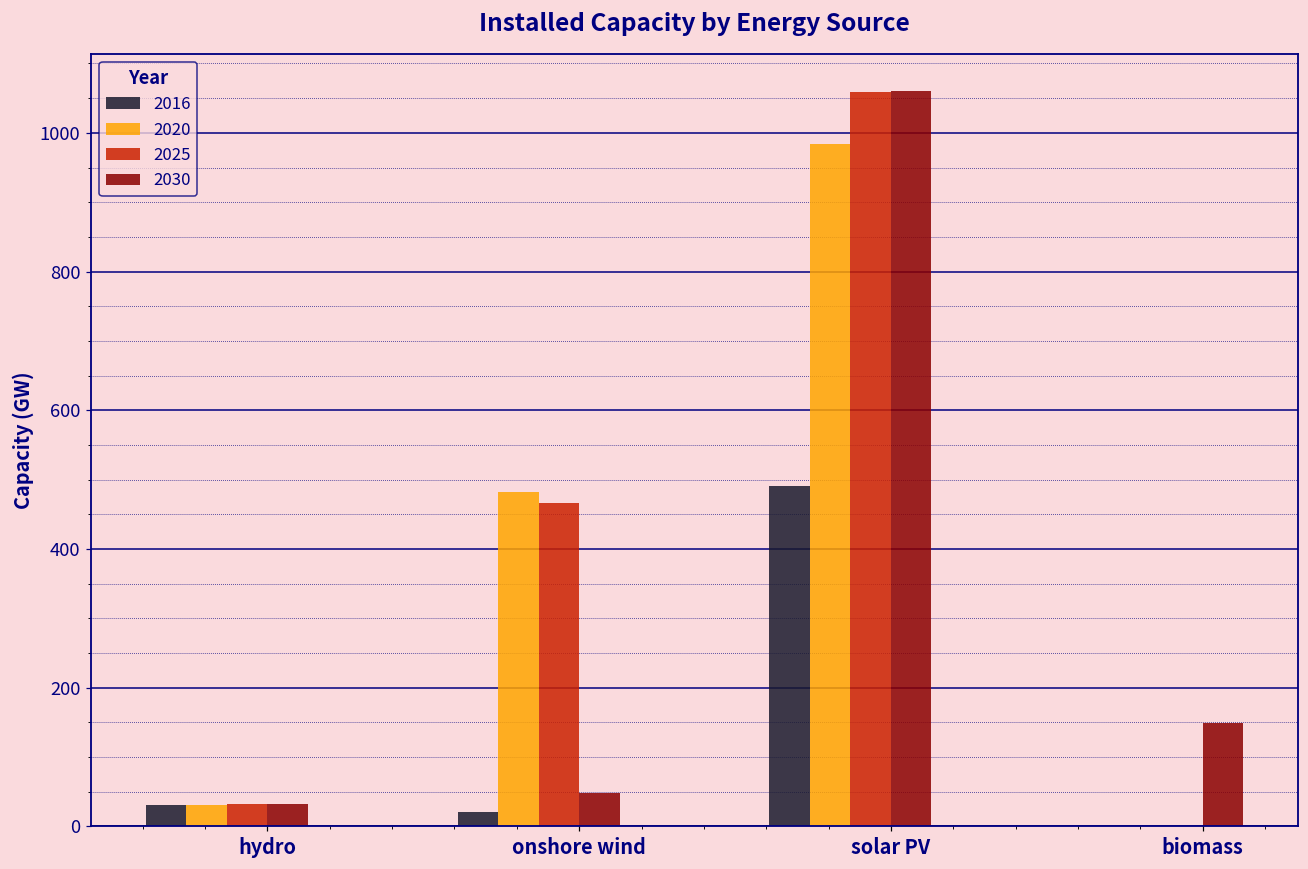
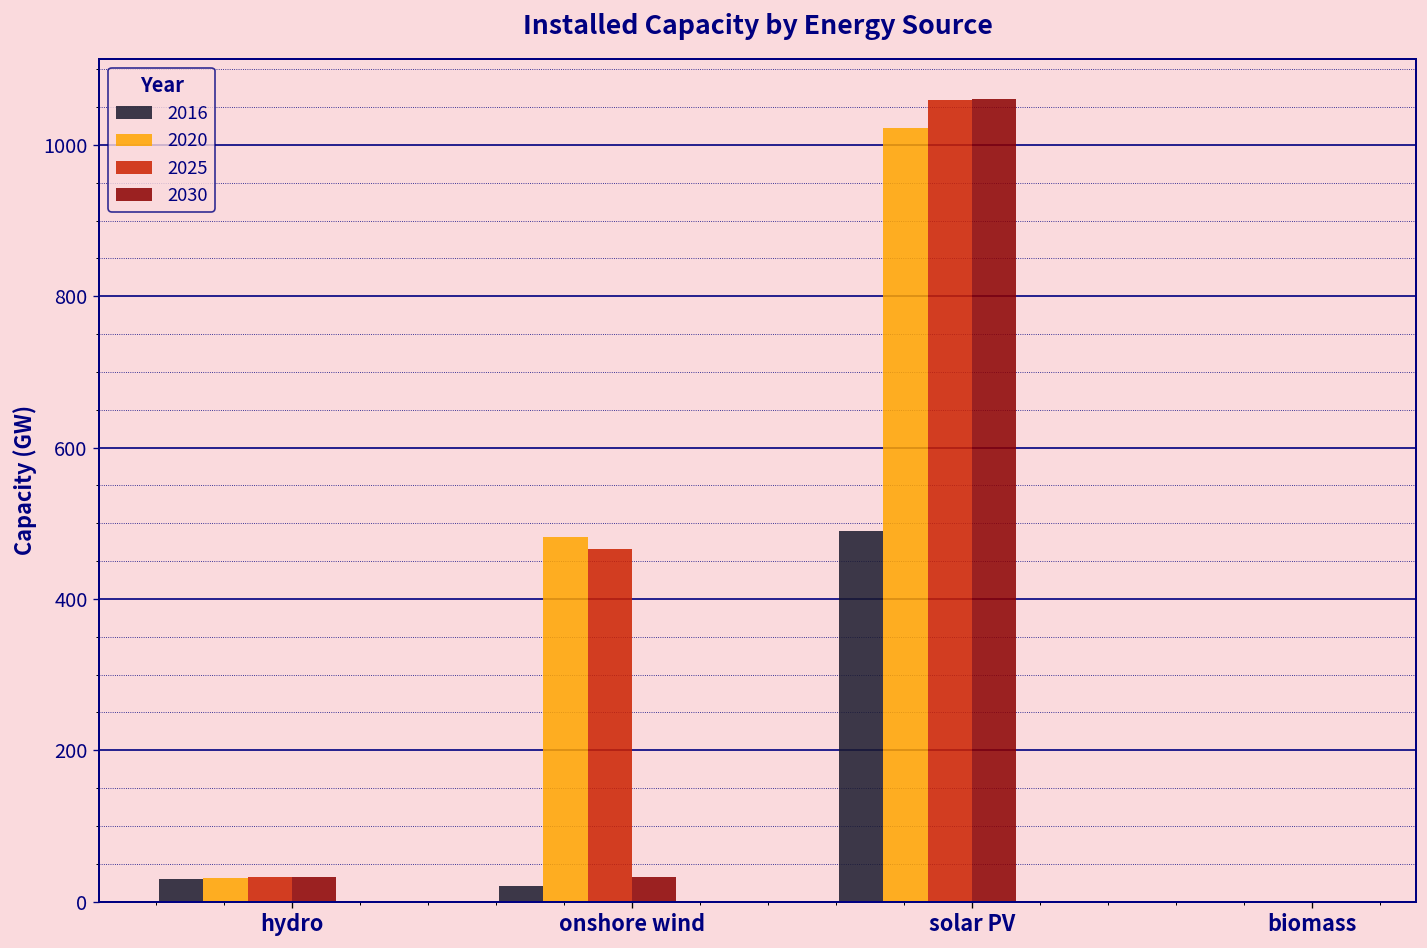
2030, onshore wind: 50 -> 30
2020, solar PV: 980 -> 1020
2030, biomass: 150 -> 0
